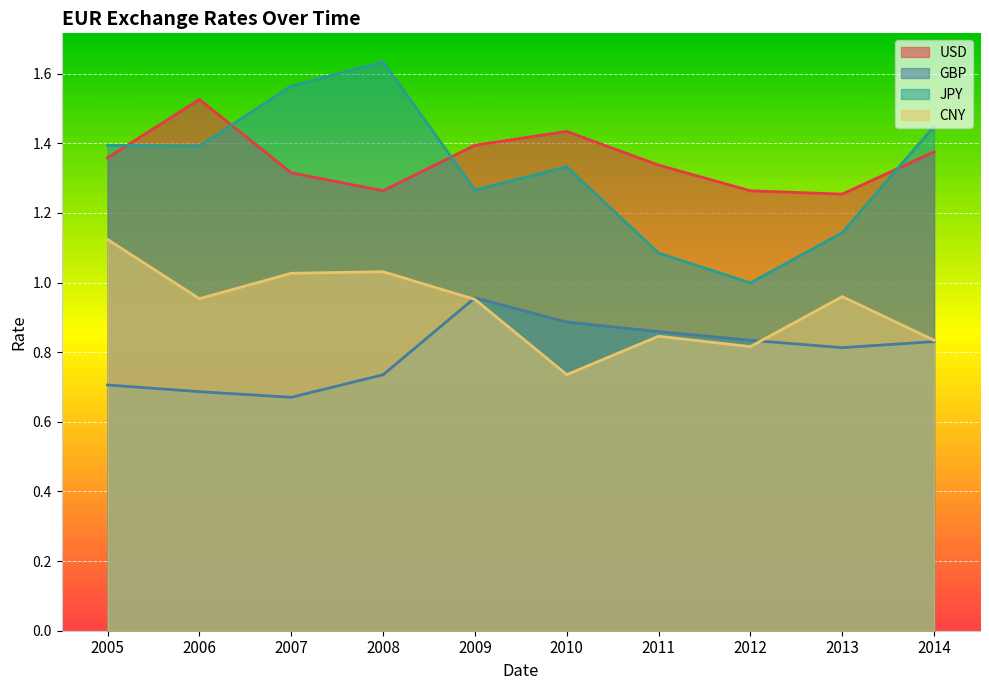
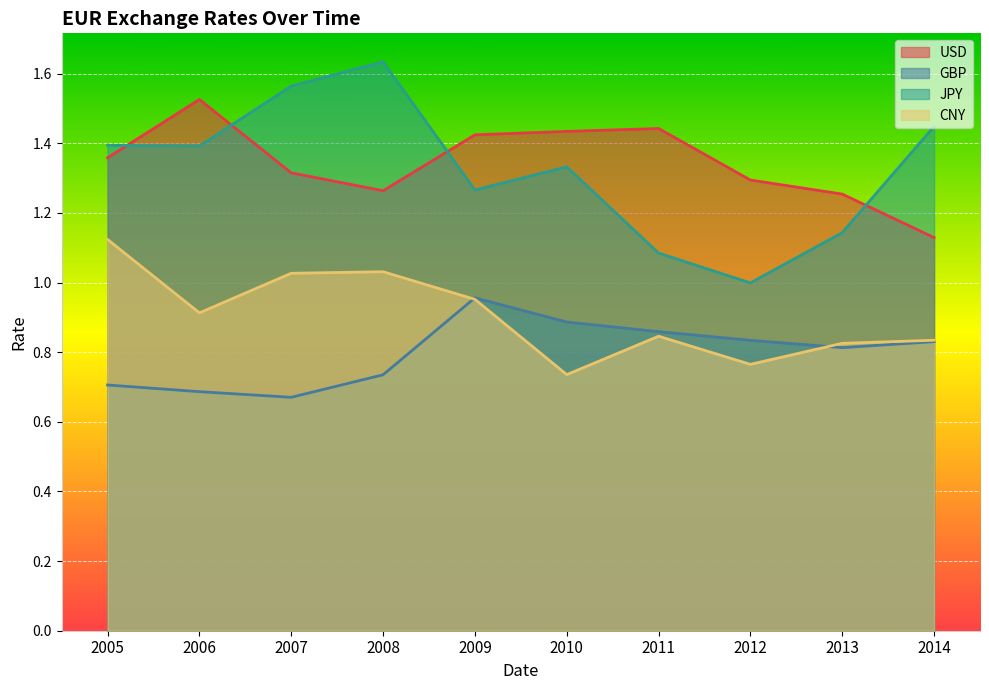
CNY, 2006: 0.95 -> 0.91
USD, 2009: 1.39 -> 1.42
USD, 2011: 1.34 -> 1.44
USD, 2012: 1.26 -> 1.29
CNY, 2012: 0.82 -> 0.77
CNY, 2013: 0.96 -> 0.83
USD, 2014: 1.38 -> 1.13
